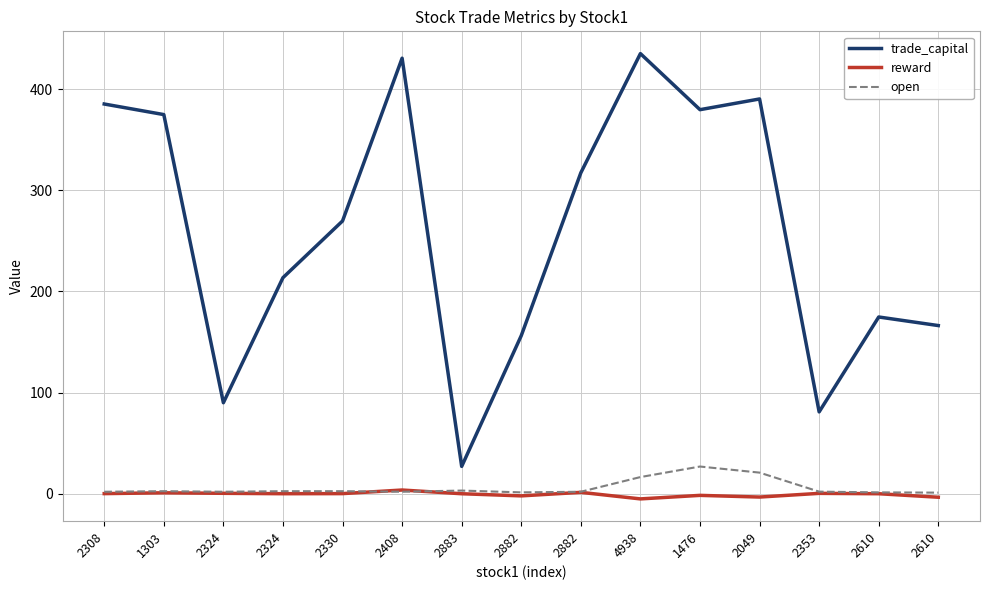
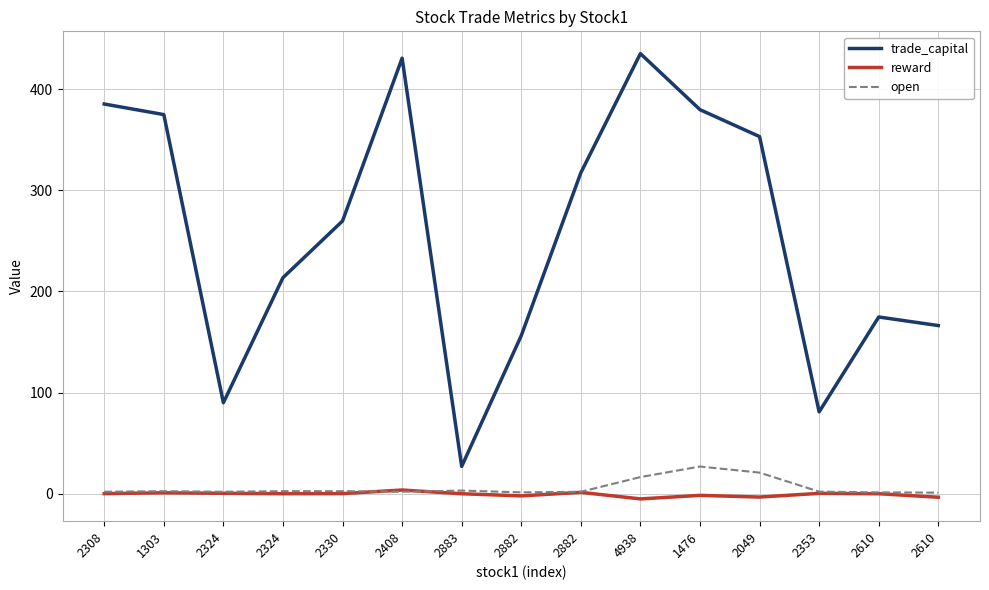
trade_capital, 2049: 390 -> 353
